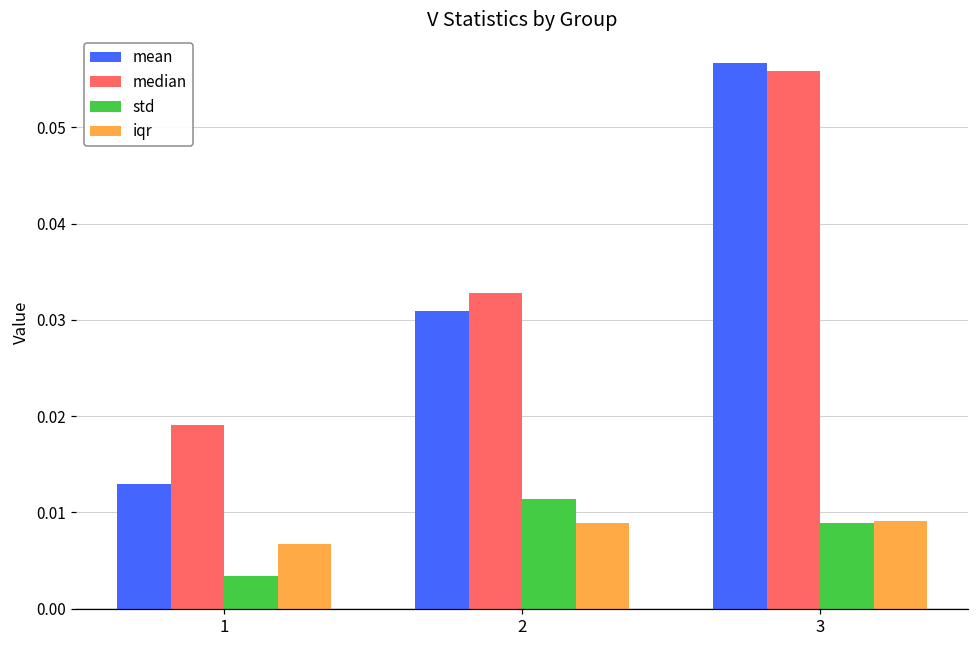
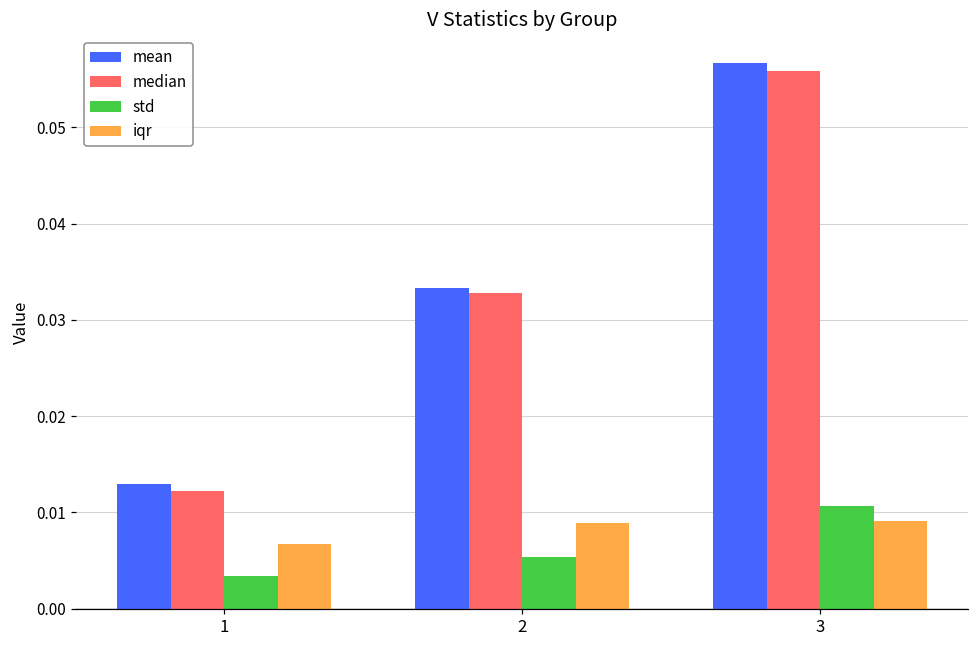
median, 1: 0.019 -> 0.012
mean, 2: 0.031 -> 0.033
std, 2: 0.011 -> 0.005
std, 3: 0.009 -> 0.011
